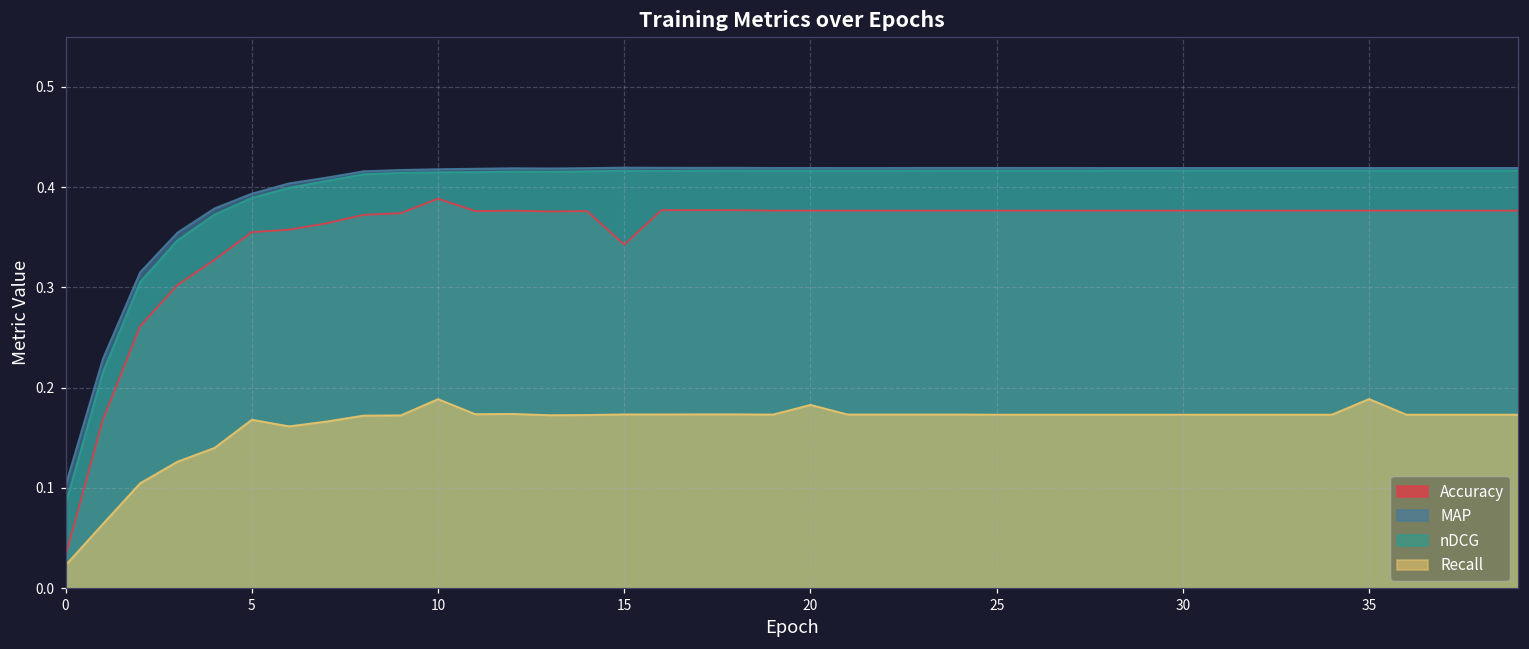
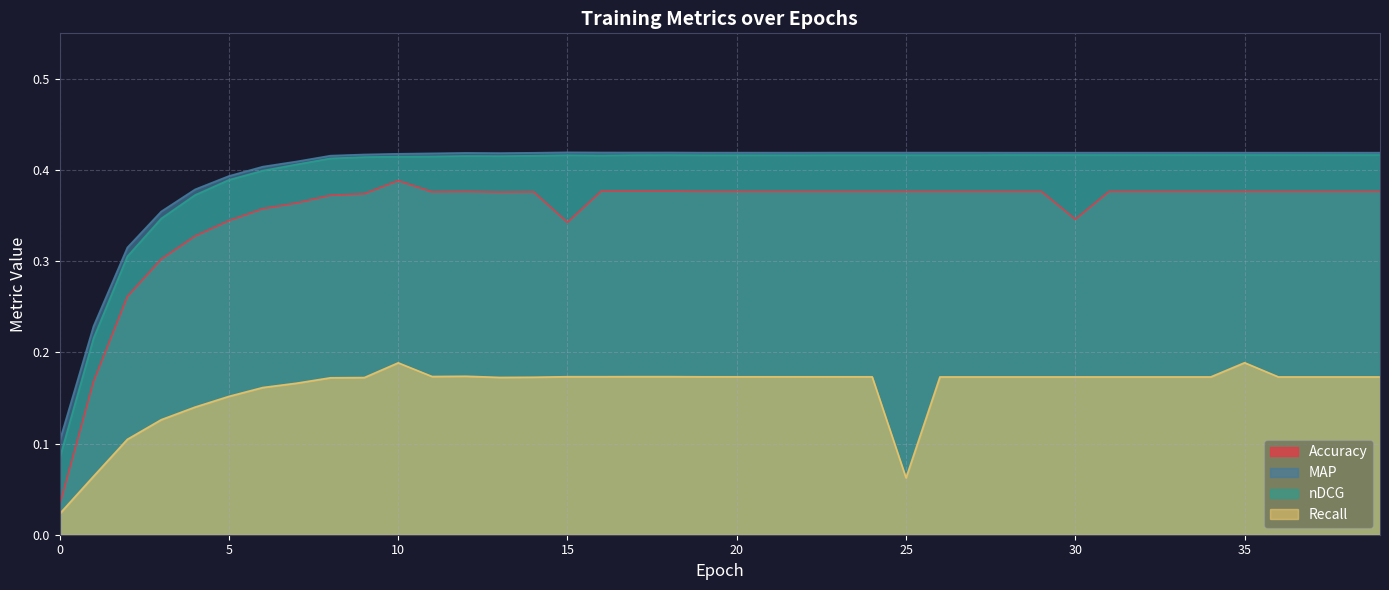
Accuracy, 5: 0.36 -> 0.34
Recall, 5: 0.17 -> 0.15
Recall, 20: 0.18 -> 0.17
Recall, 25: 0.17 -> 0.06
Accuracy, 30: 0.38 -> 0.35
